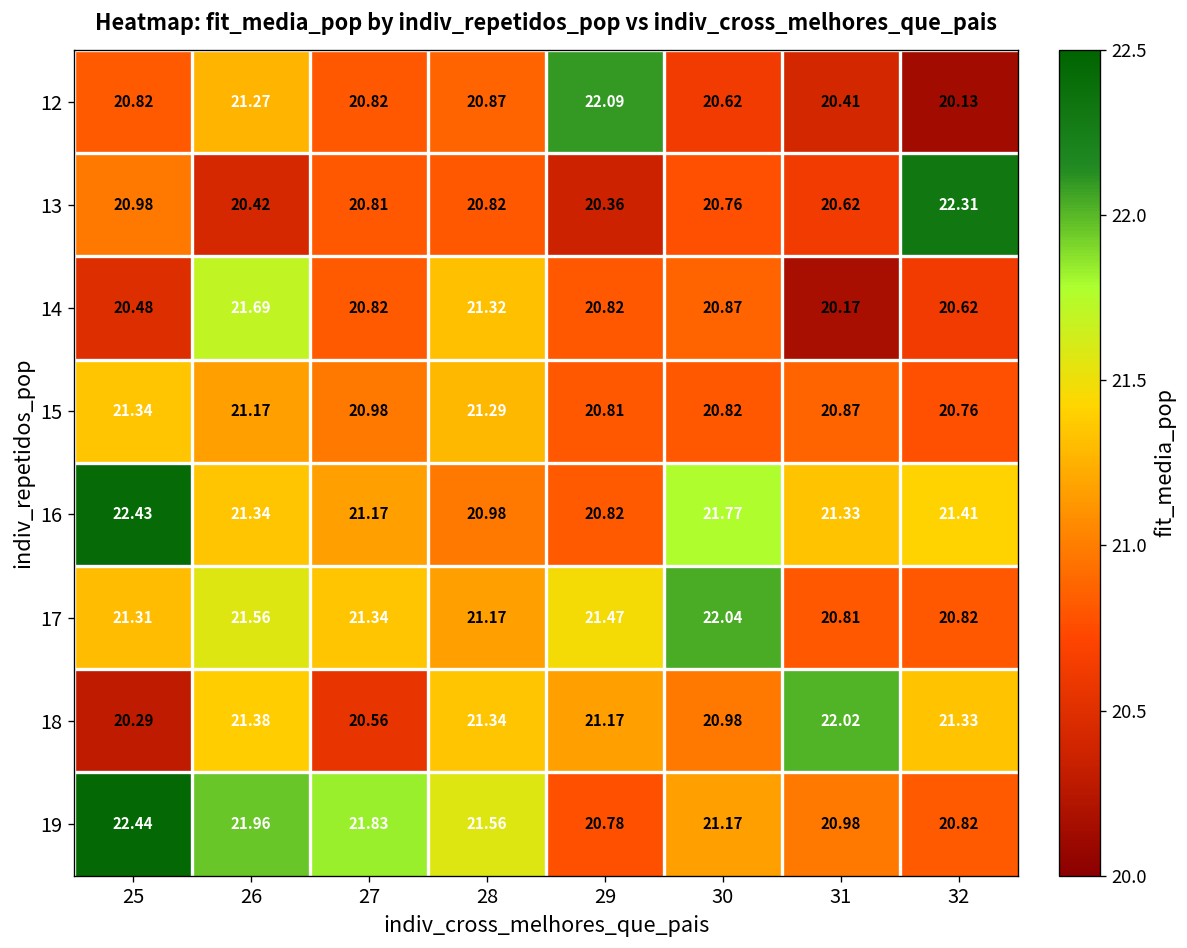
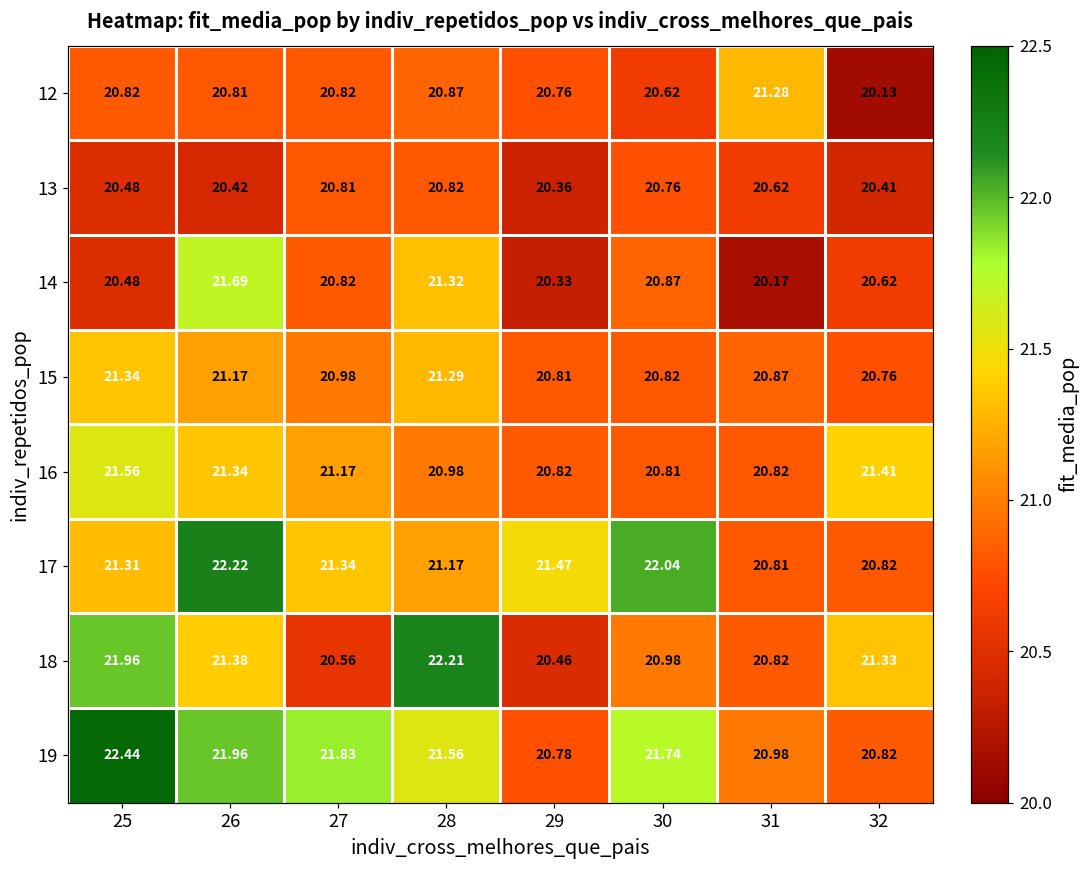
12, 26: 21.27 -> 20.81
12, 29: 22.09 -> 20.76
12, 31: 20.41 -> 21.28
13, 25: 20.98 -> 20.48
13, 32: 22.31 -> 20.41
14, 29: 20.82 -> 20.33
16, 25: 22.43 -> 21.56
16, 30: 21.77 -> 20.81
16, 31: 21.33 -> 20.82
17, 26: 21.56 -> 22.22
18, 25: 20.29 -> 21.96
18, 28: 21.34 -> 22.21
18, 29: 21.17 -> 20.46
18, 31: 22.02 -> 20.82
19, 30: 21.17 -> 21.74
